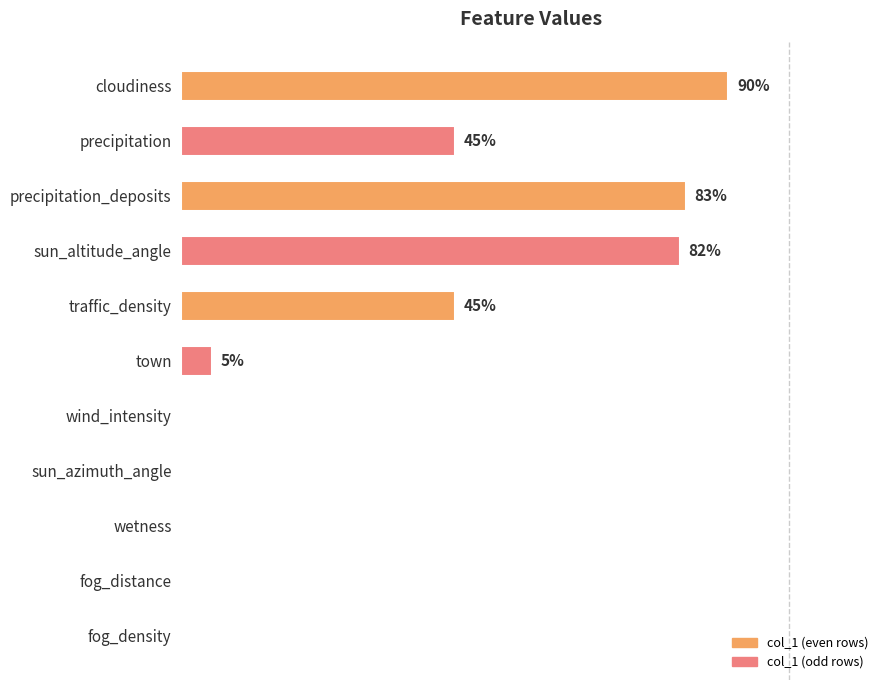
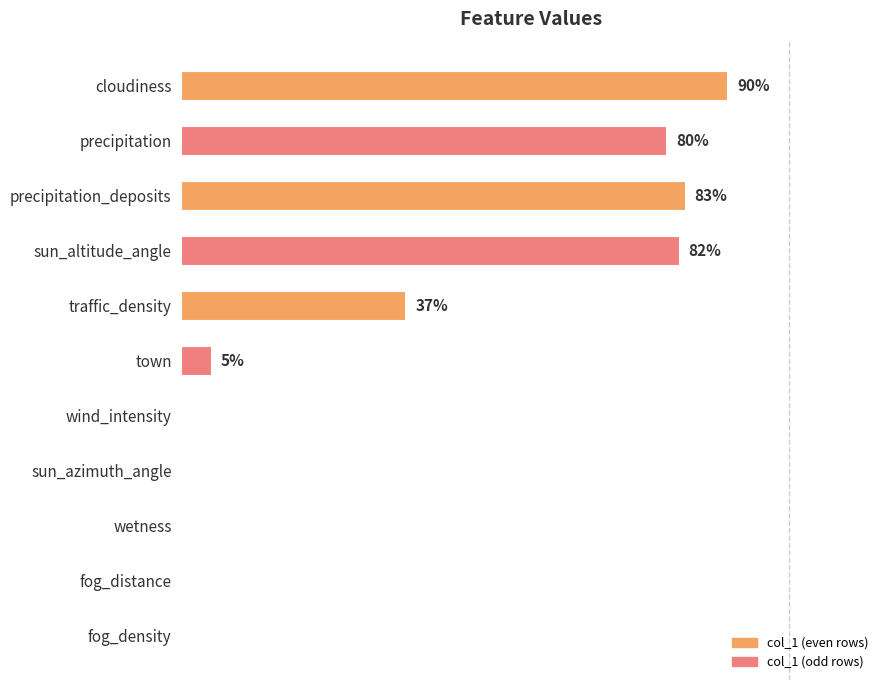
precipitation: 45% -> 80%
traffic_density: 45% -> 37%
